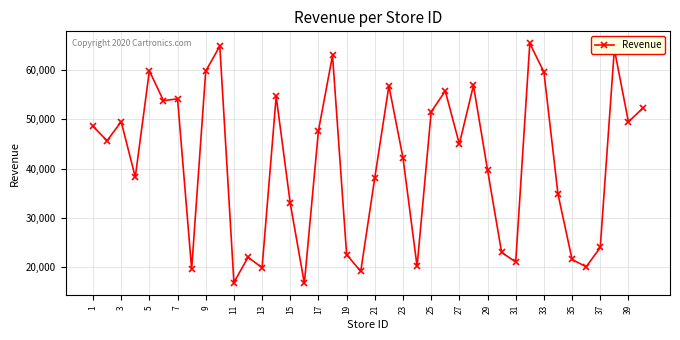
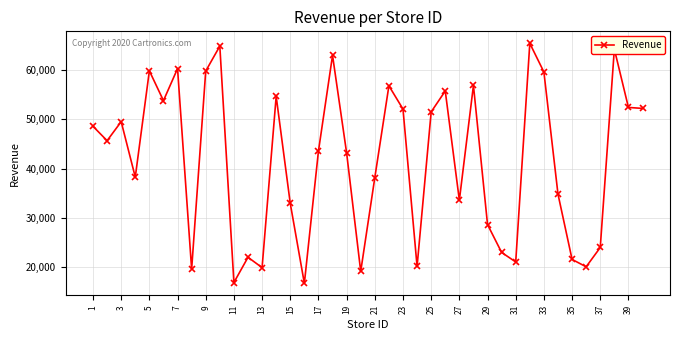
7: 54,000 -> 60,000
17: 48,000 -> 44,000
19: 23,000 -> 43,000
23: 42,000 -> 52,000
27: 45,000 -> 34,000
29: 40,000 -> 29,000
39: 50,000 -> 52,000
